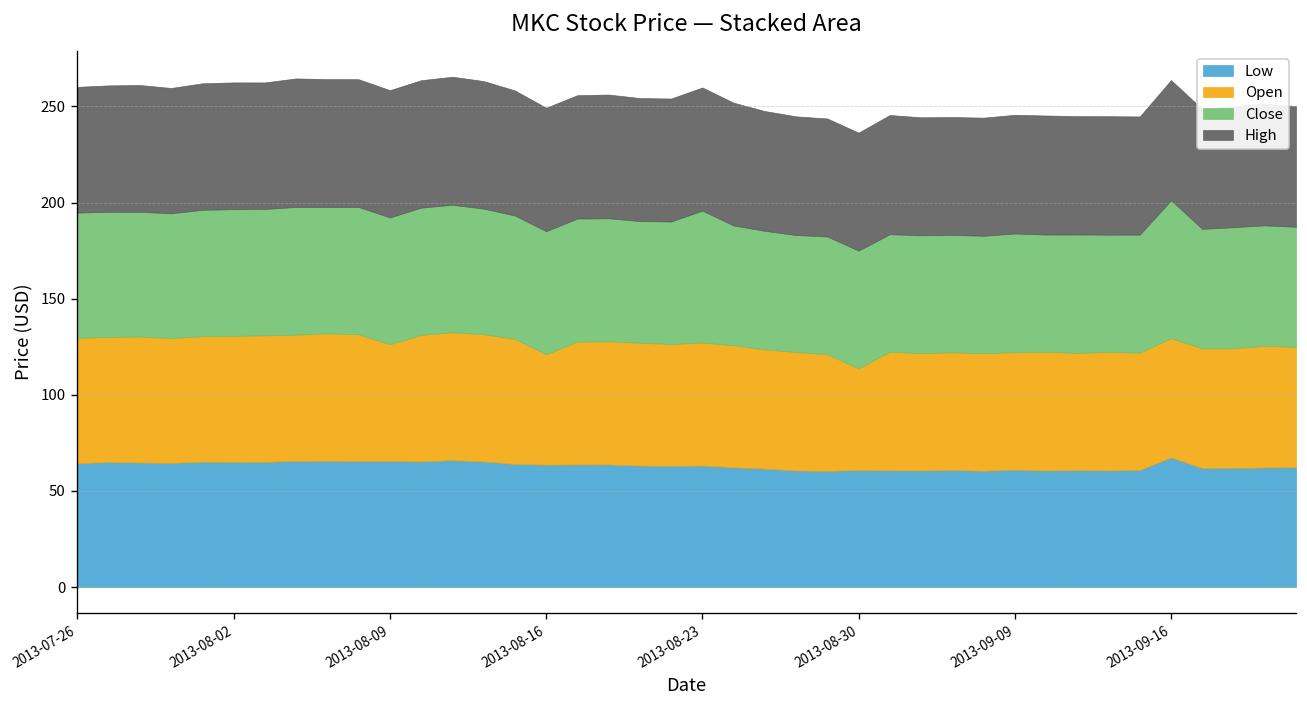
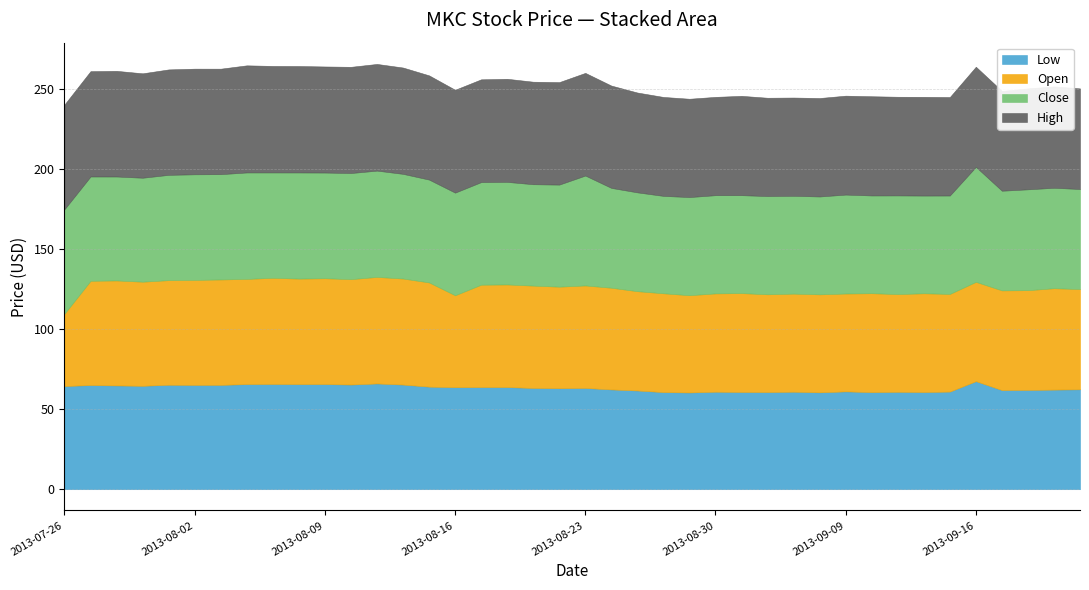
Open, 2013-07-26: 65 -> 45
Open, 2013-08-09: 61 -> 66
Open, 2013-08-30: 53 -> 61
